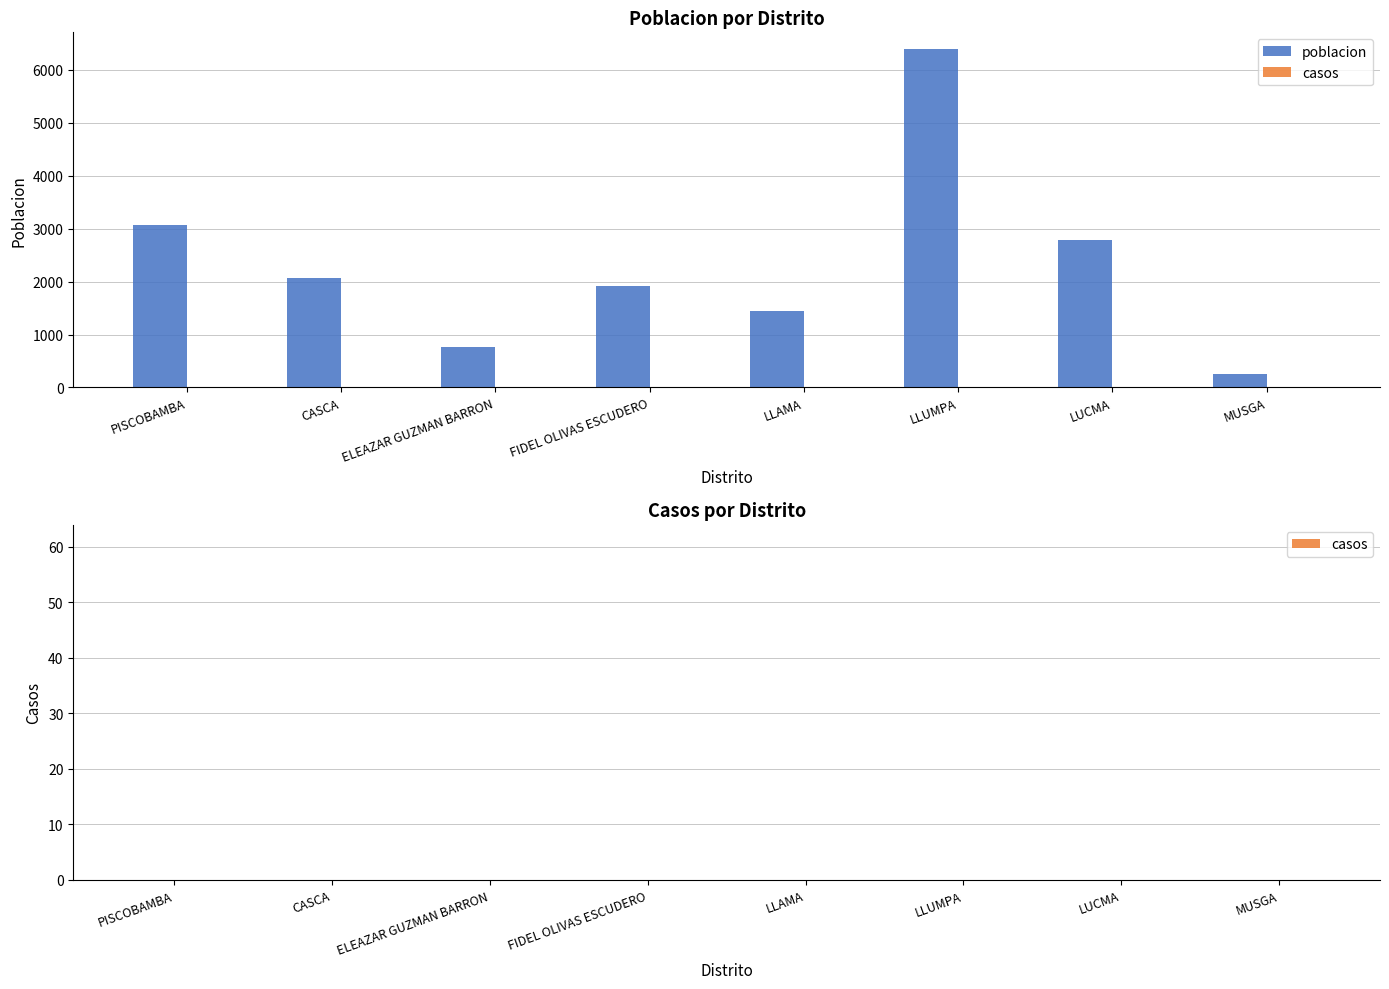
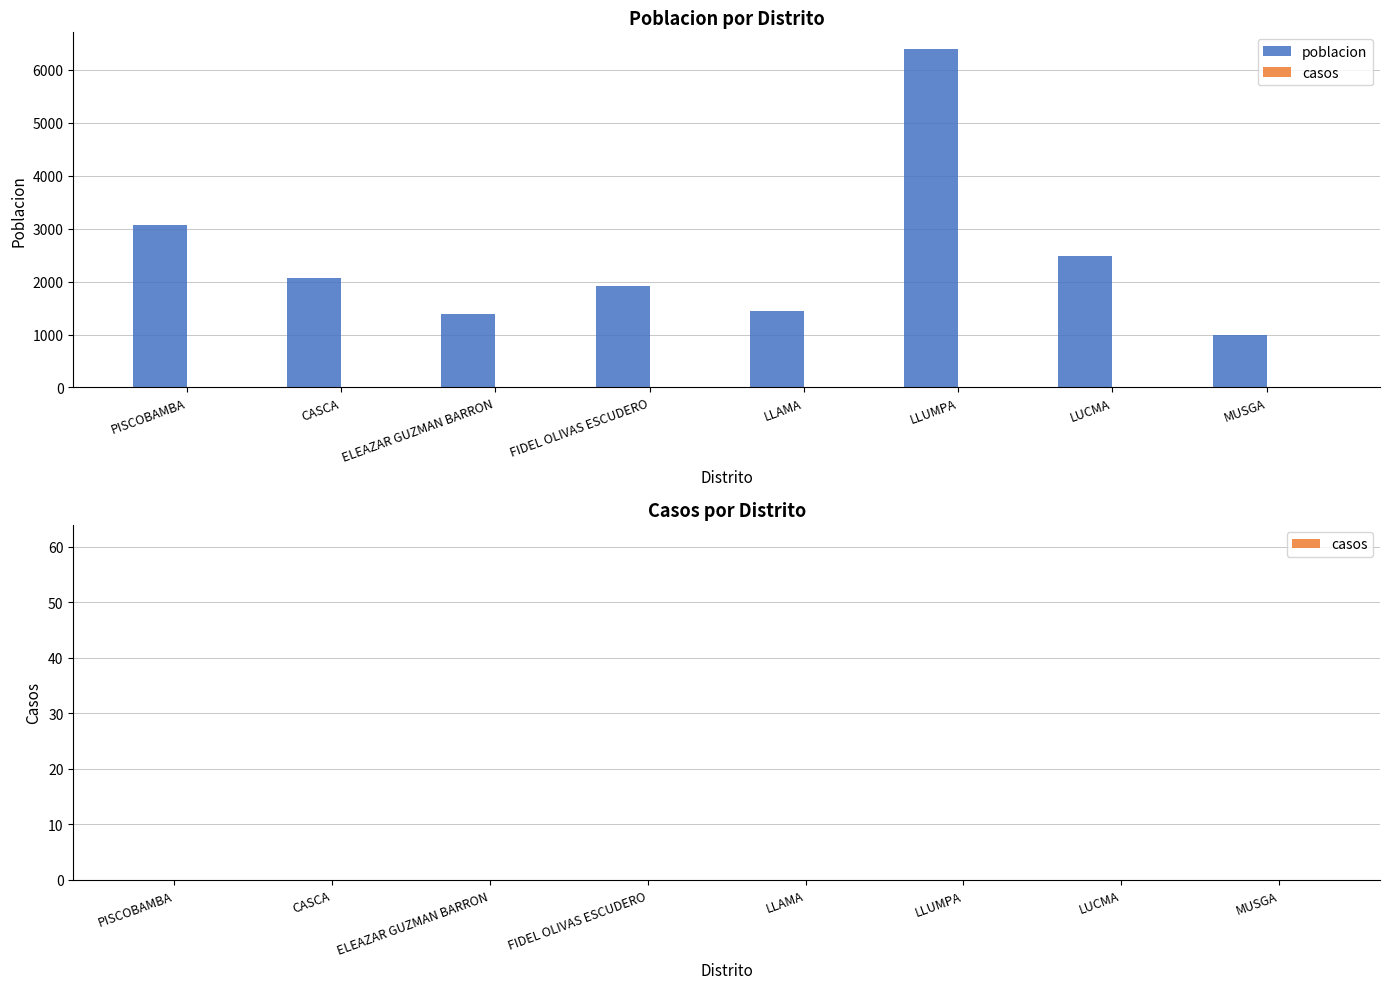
Poblacion por Distrito, poblacion, ELEAZAR GUZMAN BARRON: 800 -> 1400
Poblacion por Distrito, poblacion, LUCMA: 2800 -> 2500
Poblacion por Distrito, poblacion, MUSGA: 300 -> 1000
